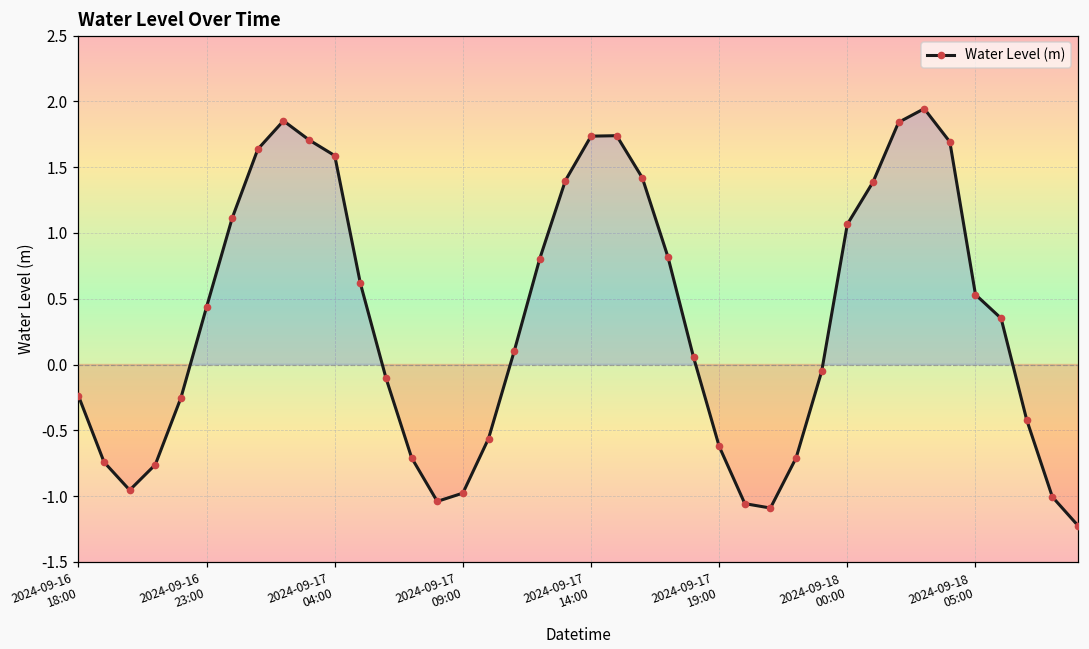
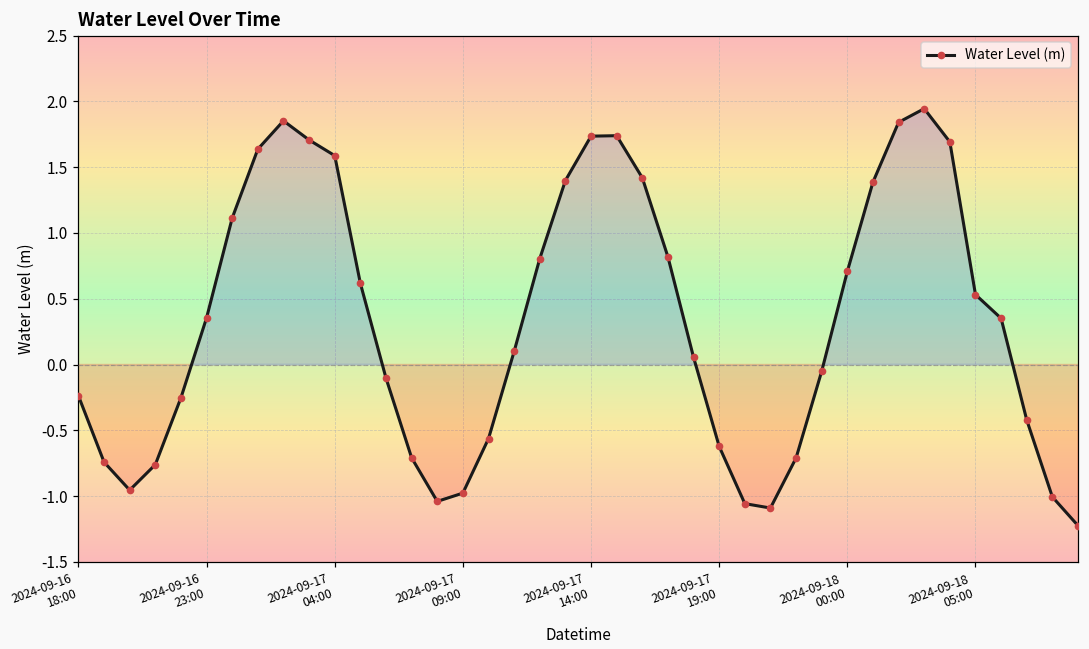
2024-09-16 23:00: 0.44 -> 0.35
2024-09-18 00:00: 1.07 -> 0.71
